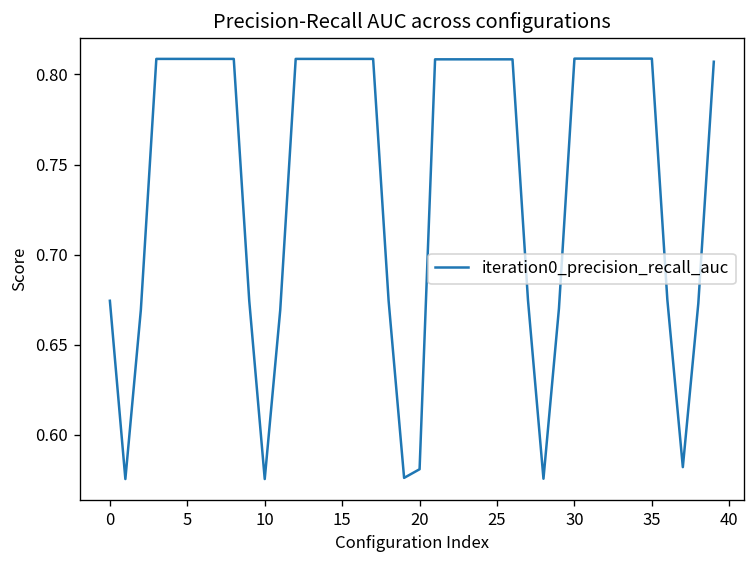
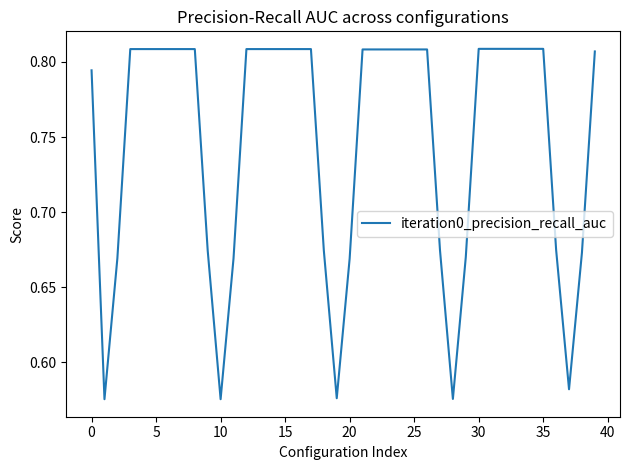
0: 0.674 -> 0.794
20: 0.581 -> 0.669
